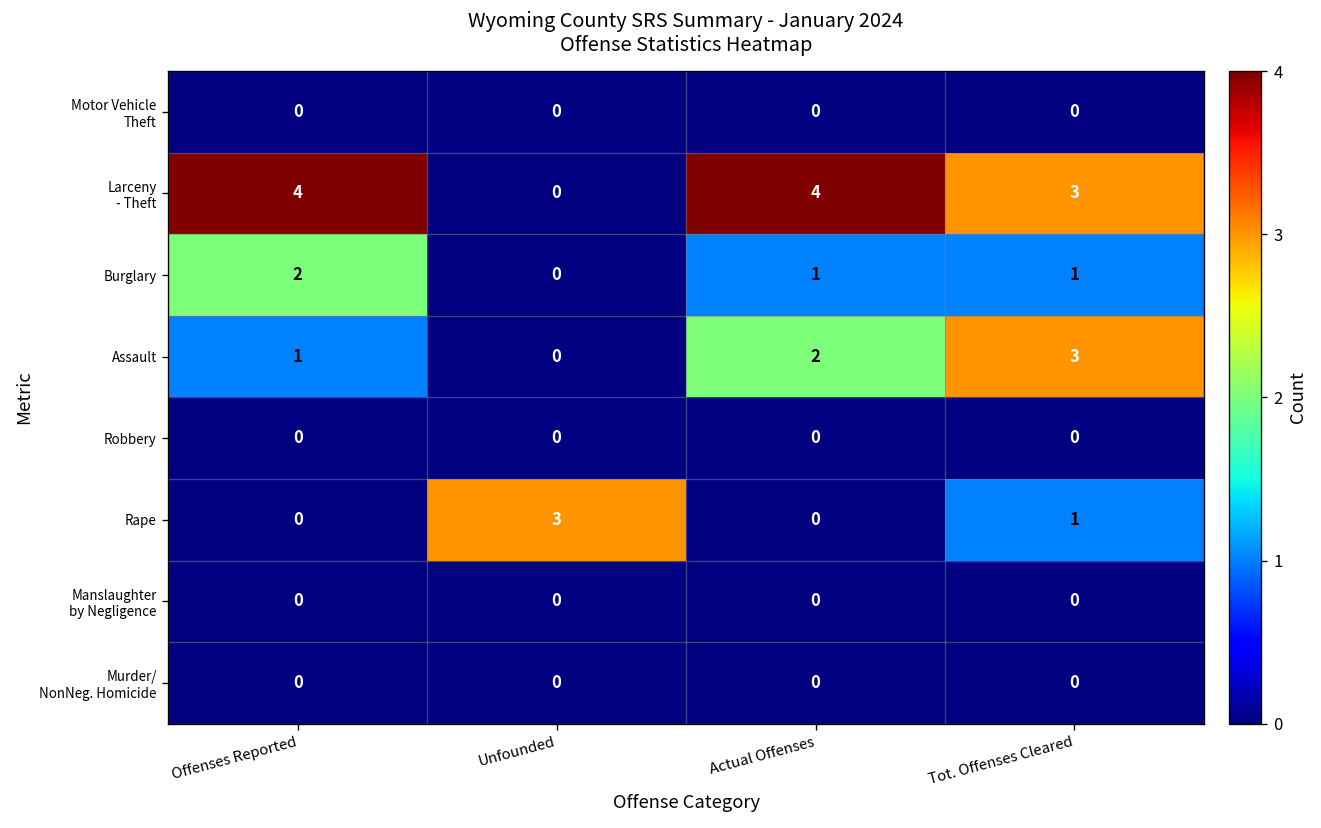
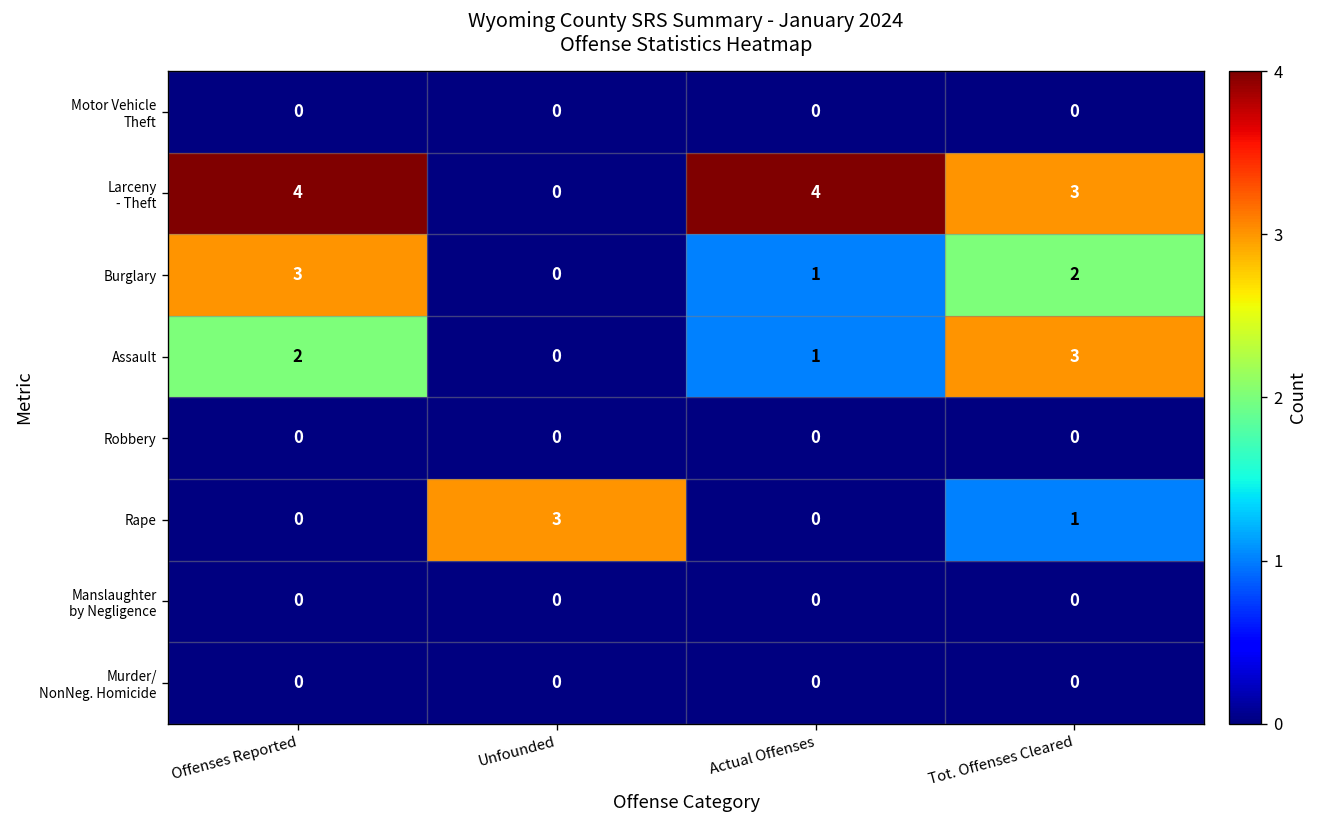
Burglary, Offenses Reported: 2 -> 3
Burglary, Tot. Offenses Cleared: 1 -> 2
Assault, Offenses Reported: 1 -> 2
Assault, Actual Offenses: 2 -> 1
